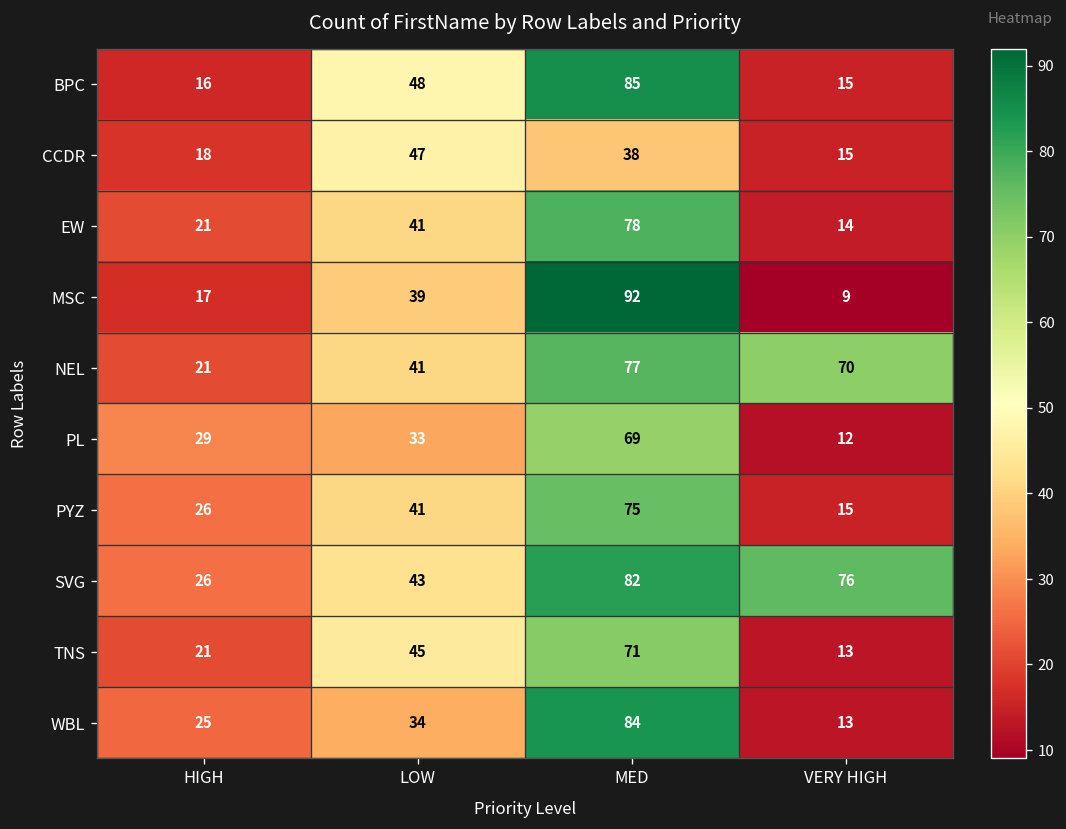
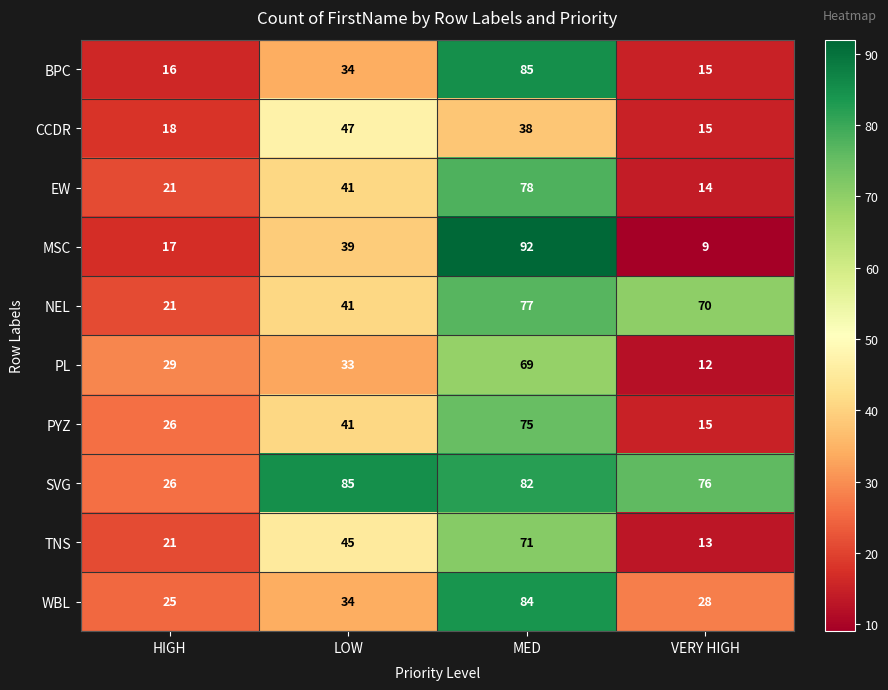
BPC, LOW: 48 -> 34
SVG, LOW: 43 -> 85
WBL, VERY HIGH: 13 -> 28
